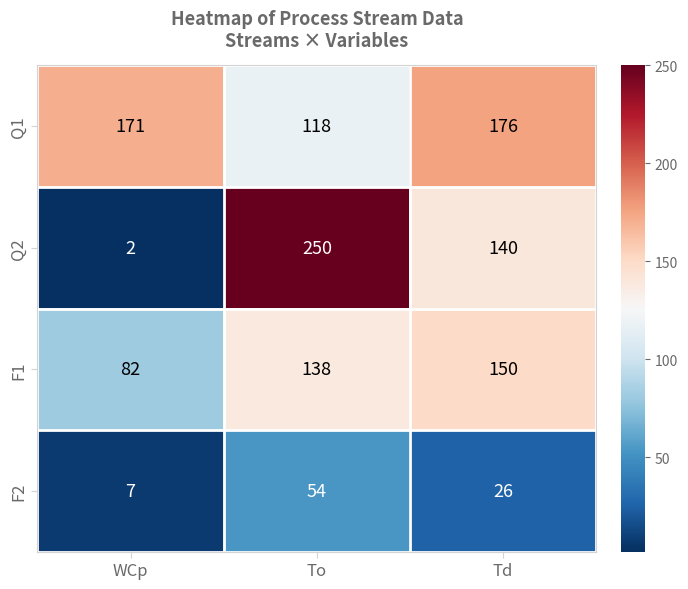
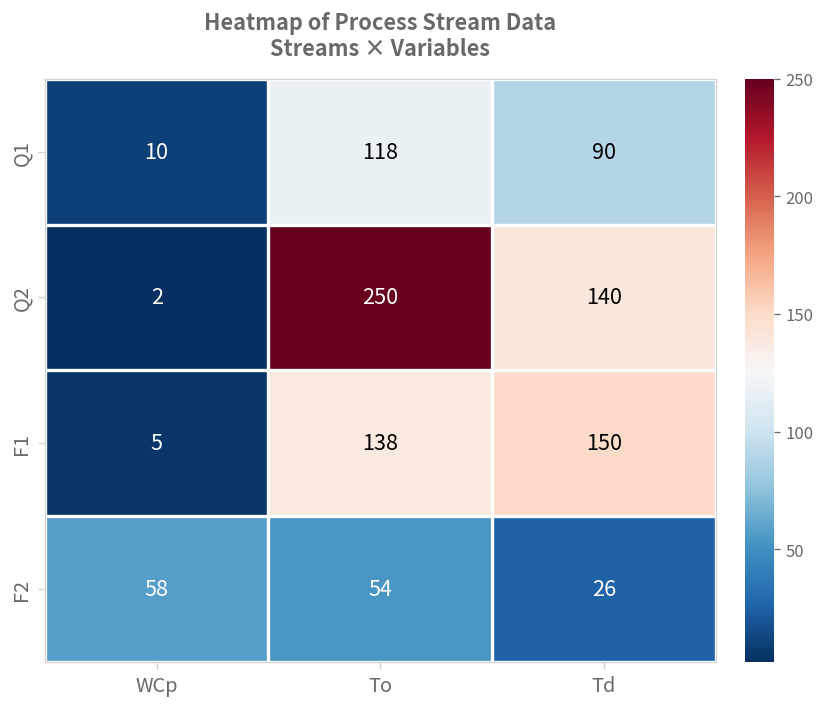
Q1, WCp: 171 -> 10
Q1, Td: 176 -> 90
F1, WCp: 82 -> 5
F2, WCp: 7 -> 58
